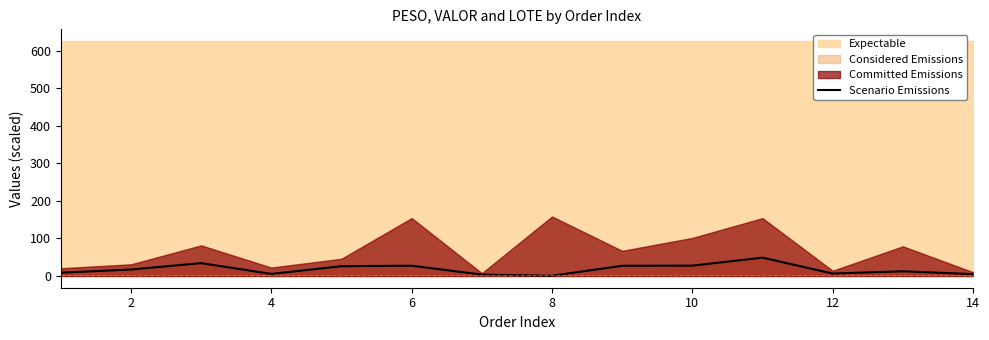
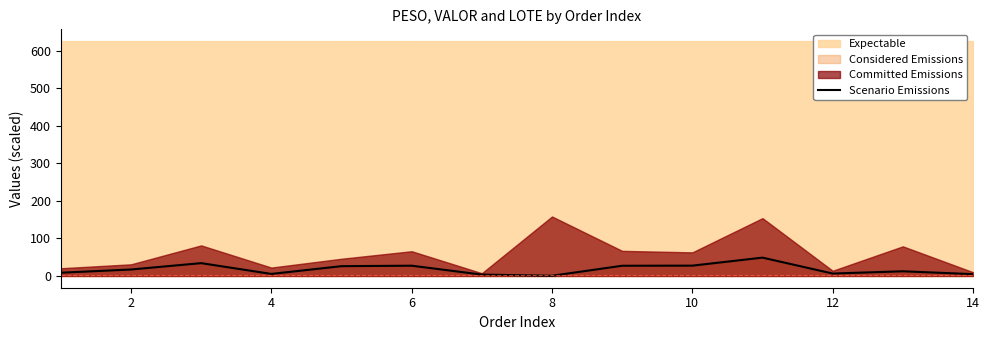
Committed Emissions, 6: 150 -> 70
Committed Emissions, 10: 100 -> 60
